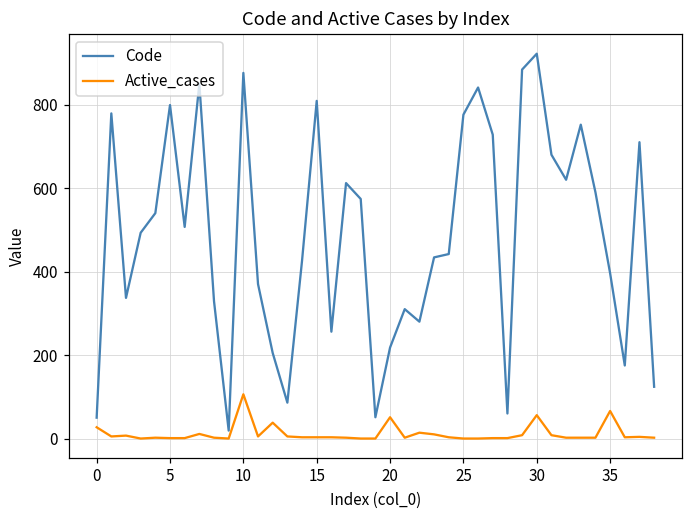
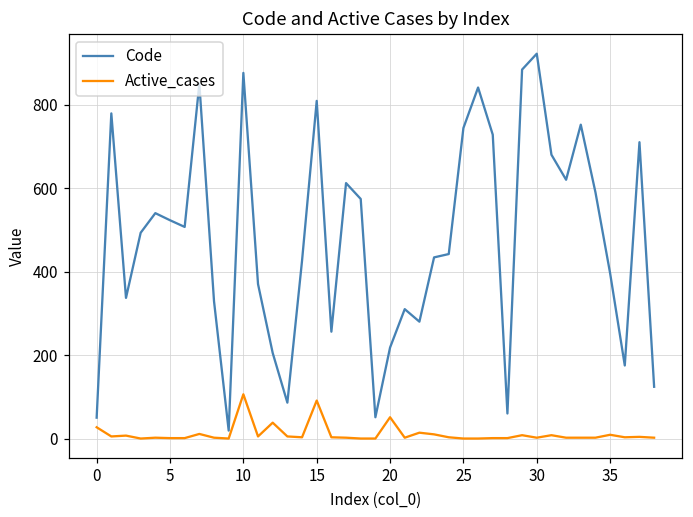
Code, 5: 800 -> 520
Active_cases, 15: 0 -> 90
Code, 25: 780 -> 740
Active_cases, 30: 60 -> 0
Active_cases, 35: 70 -> 10
